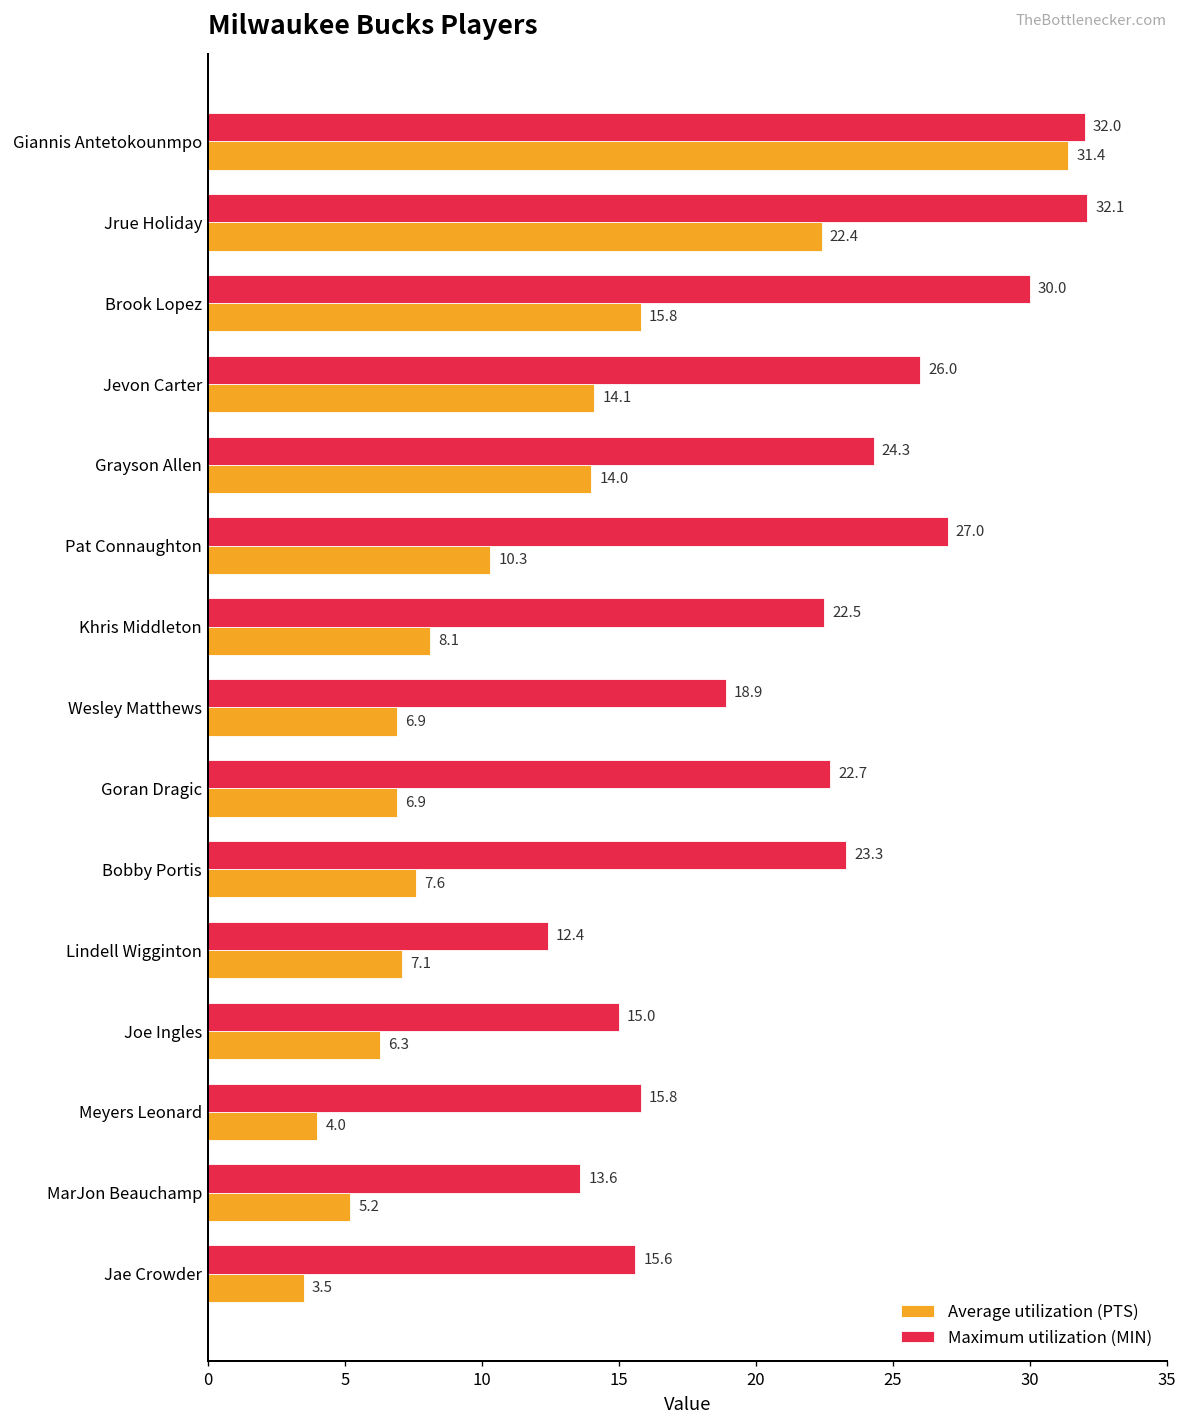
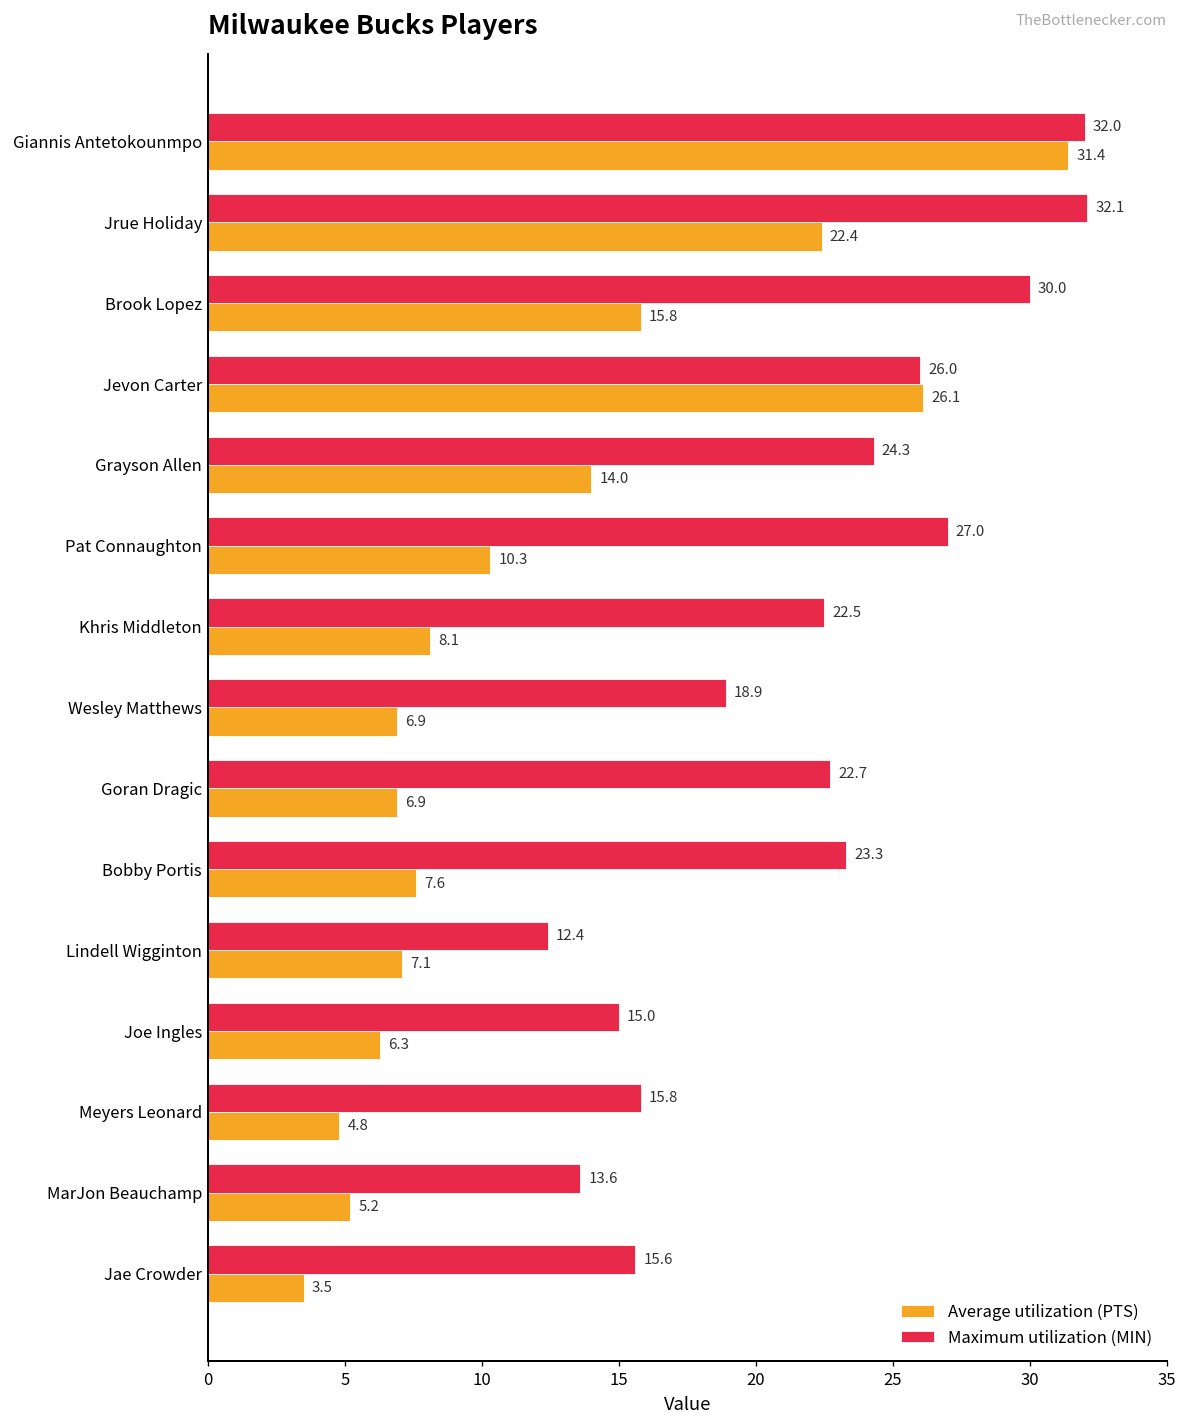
Average utilization (PTS), Jevon Carter: 14.1 -> 26.1
Average utilization (PTS), Meyers Leonard: 4.0 -> 4.8
